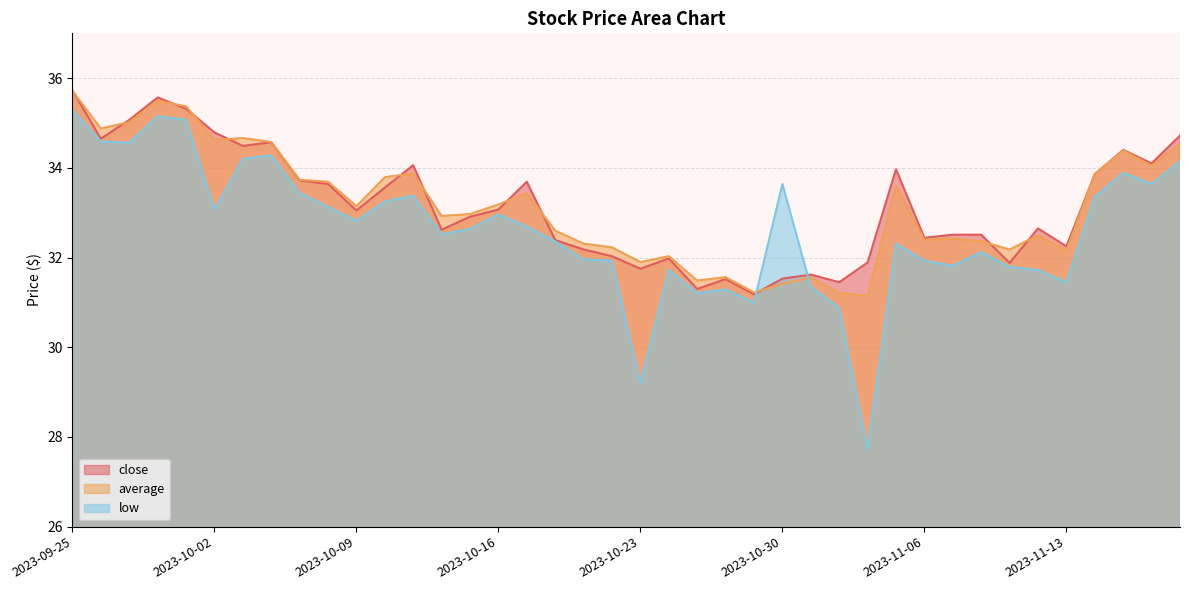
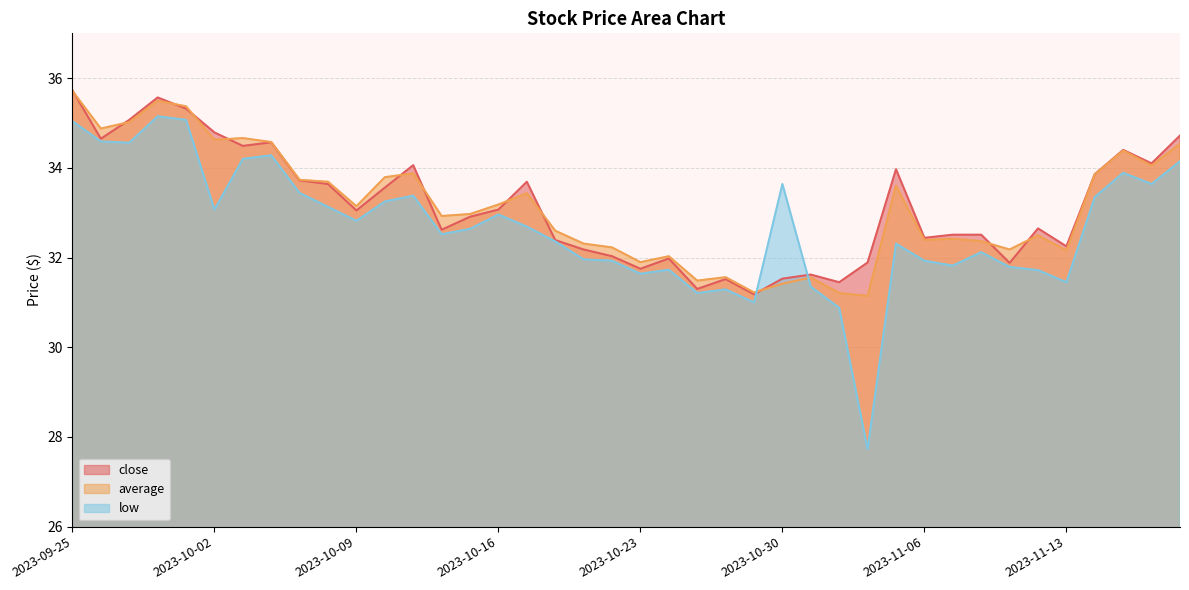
low, 2023-09-25: 35.3 -> 35.0
low, 2023-10-23: 29.2 -> 31.6
